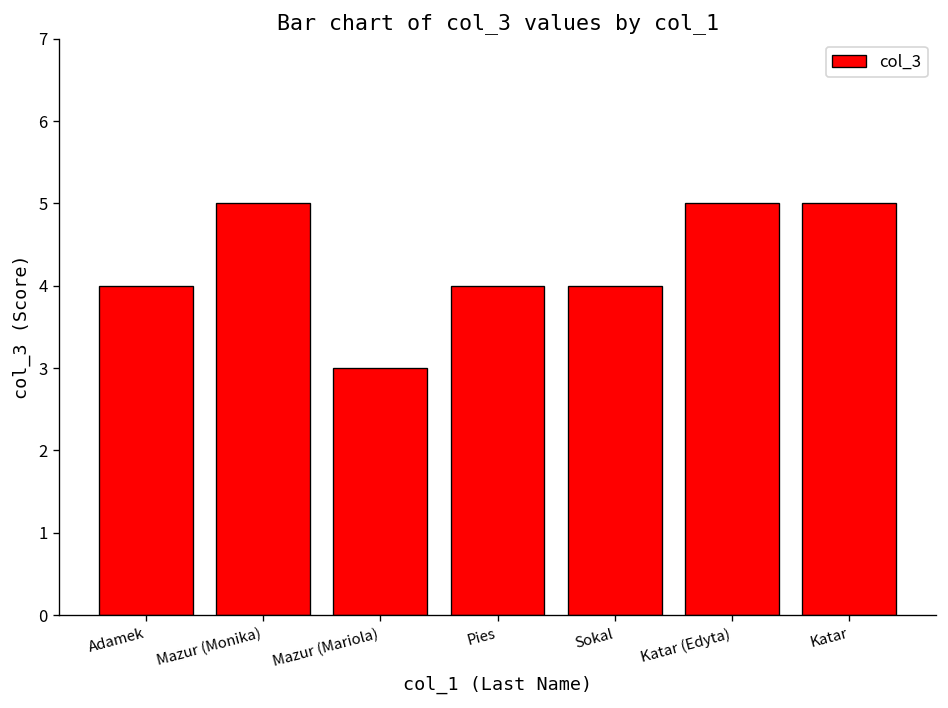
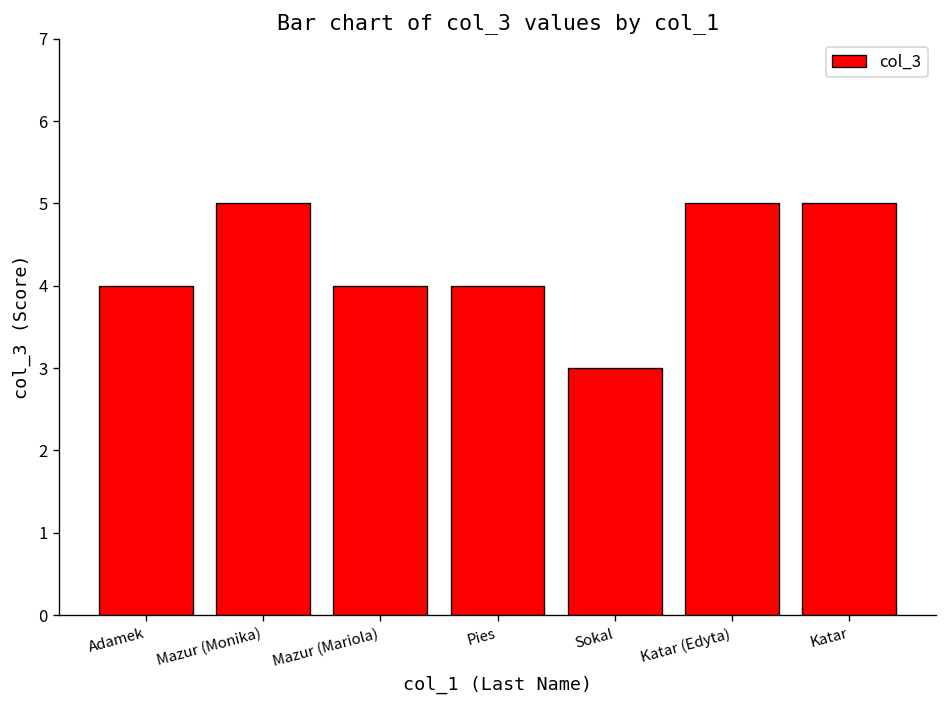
Mazur (Mariola): 3 -> 4
Sokal: 4 -> 3
